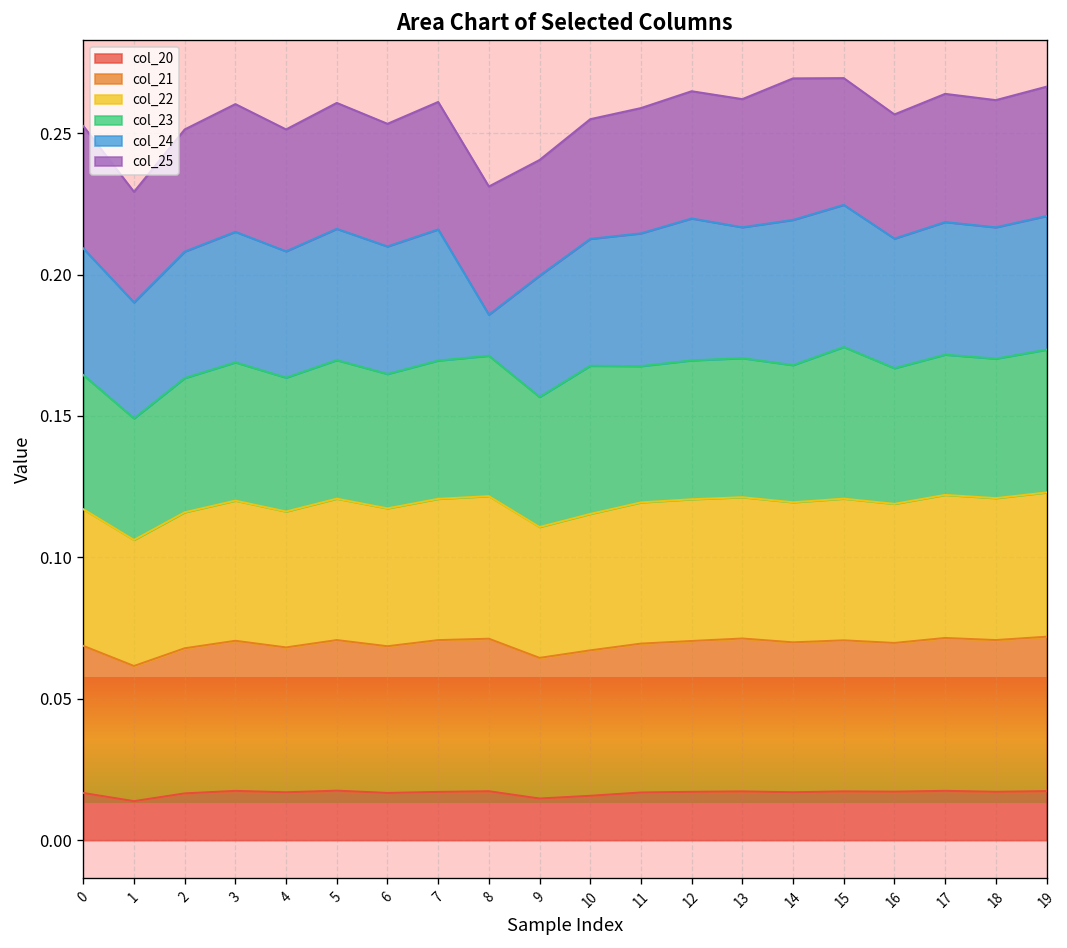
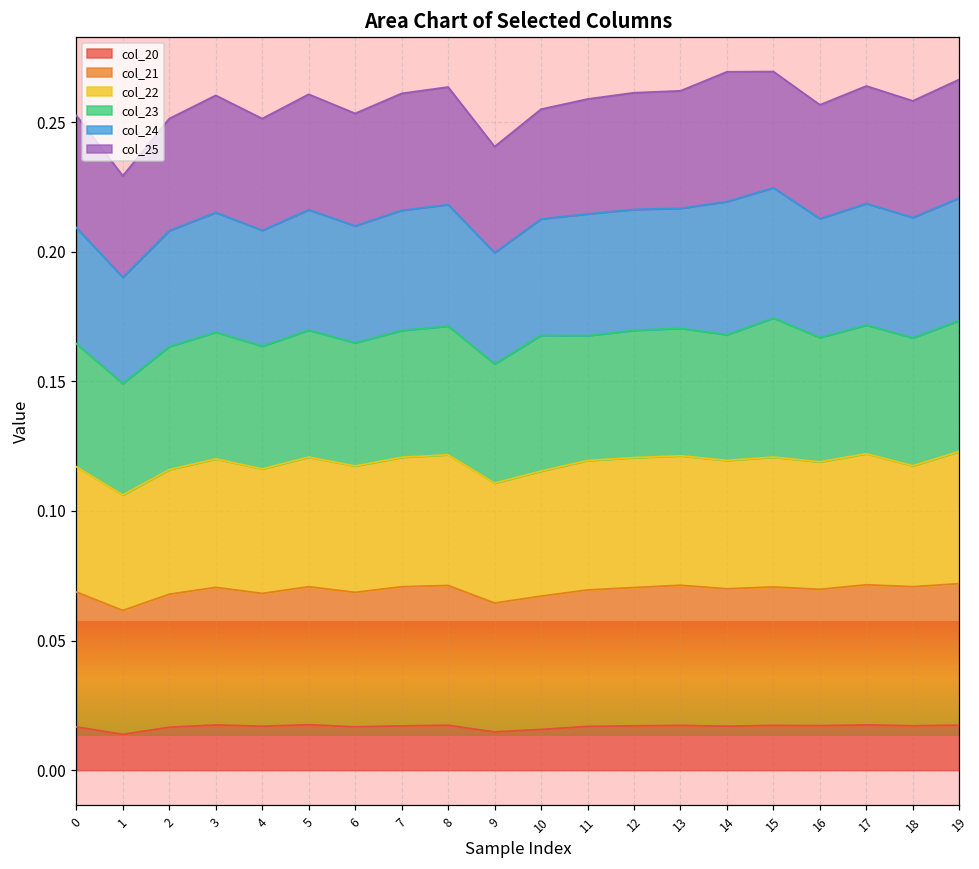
col_24, 8: 0.014 -> 0.047
col_24, 12: 0.050 -> 0.047
col_22, 18: 0.050 -> 0.047
